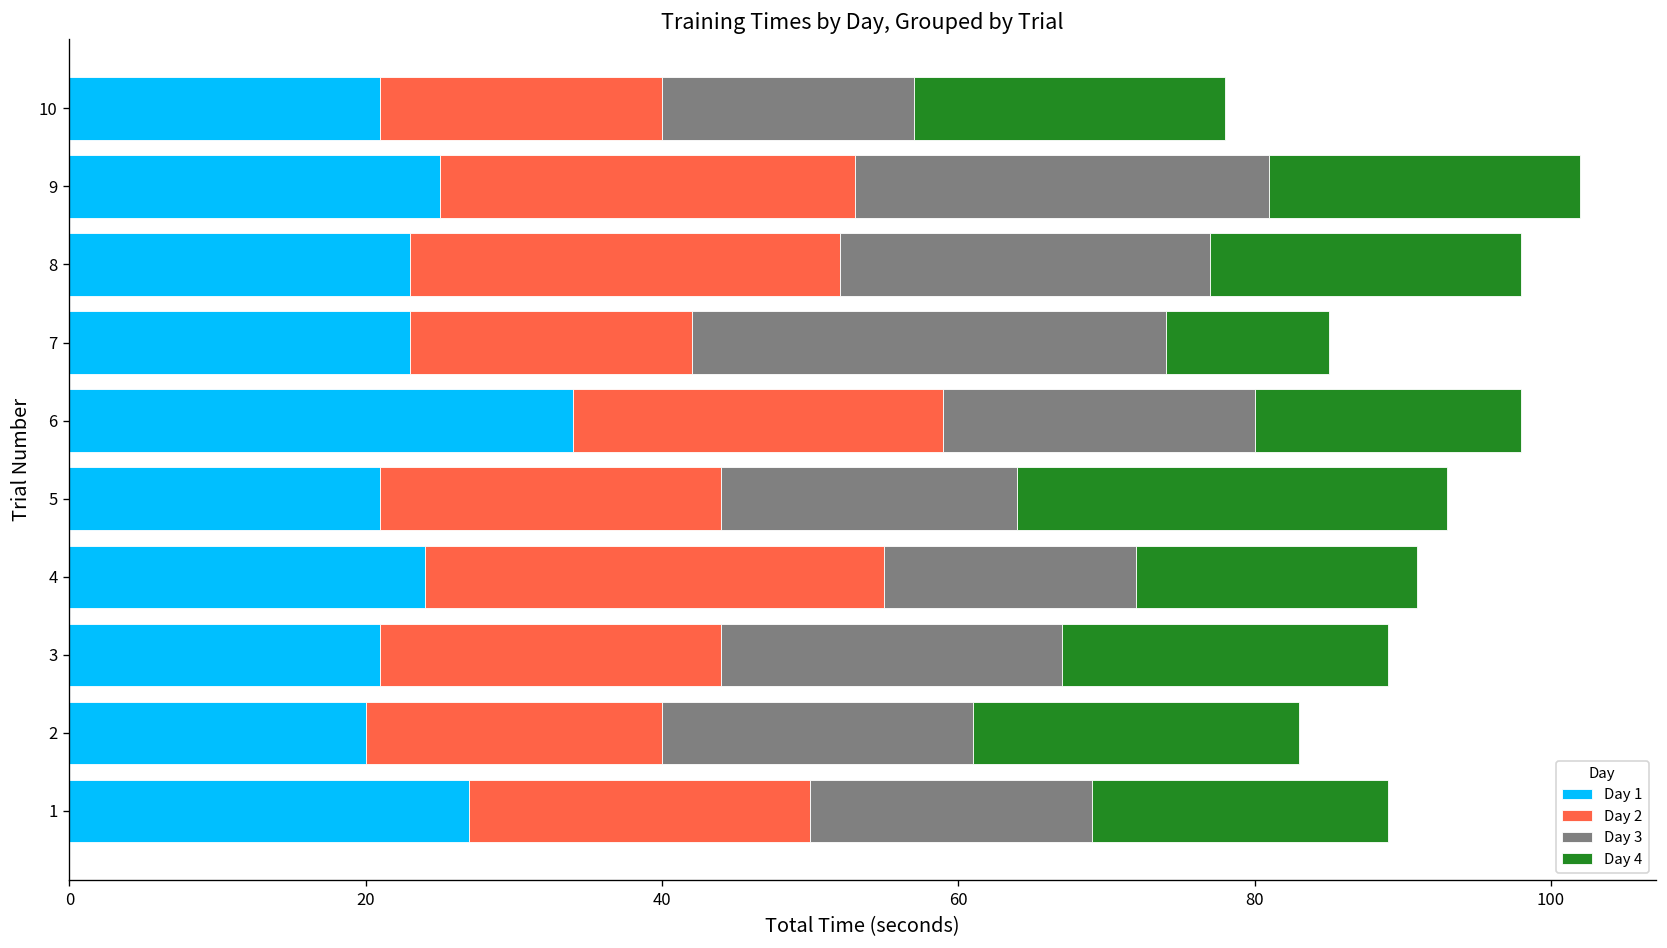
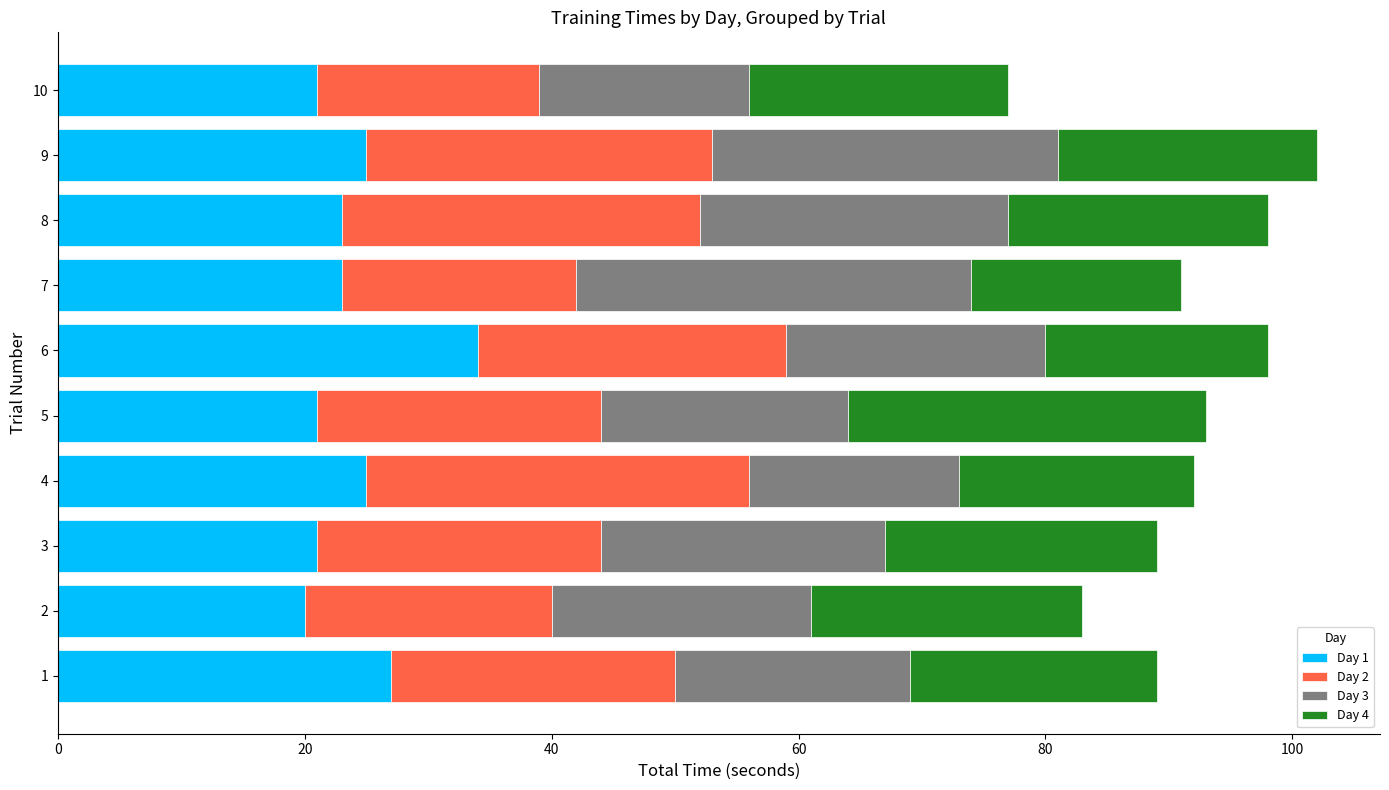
Day 2, 10: 19 -> 18
Day 4, 7: 11 -> 17
Day 1, 4: 24 -> 25
